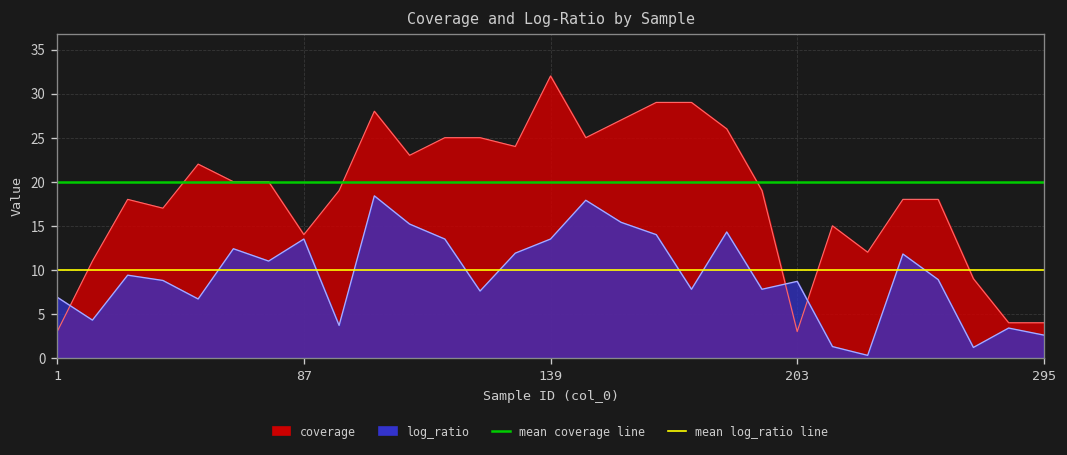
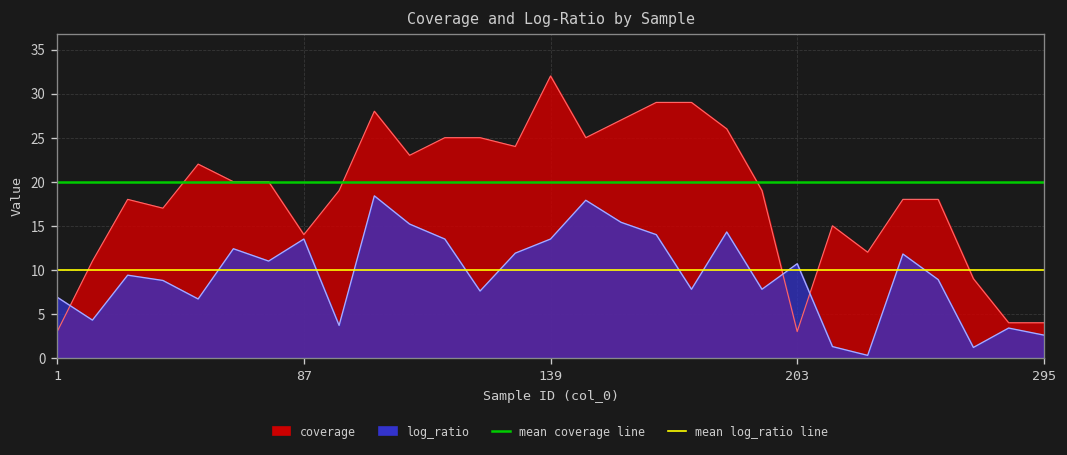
log_ratio, 203: 9 -> 11
